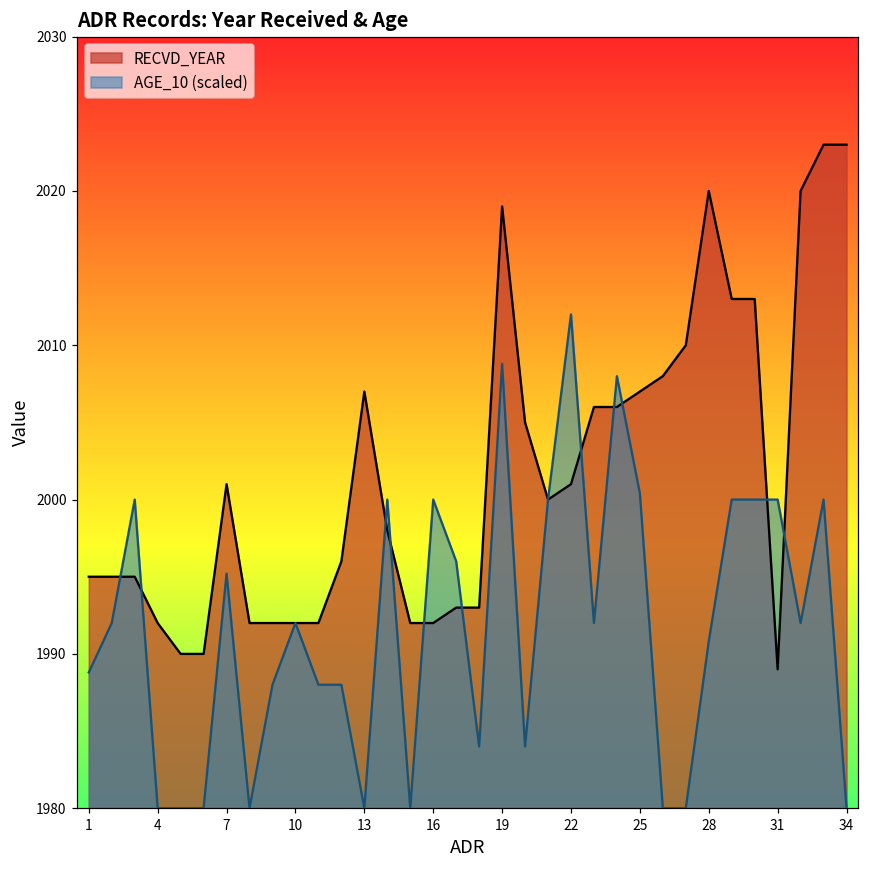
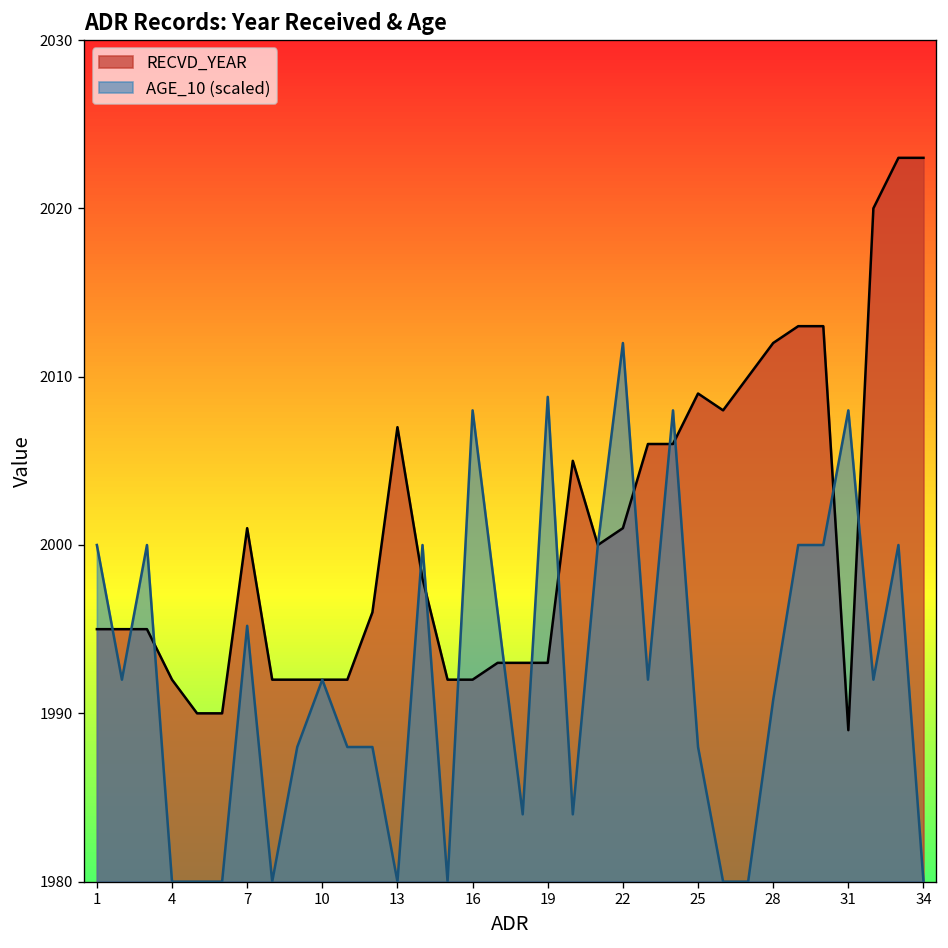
AGE_10 (scaled), 1: 1988.8 -> 2000.0
AGE_10 (scaled), 16: 2000.0 -> 2008.0
RECVD_YEAR, 19: 2019 -> 1993
RECVD_YEAR, 25: 2007 -> 2009
AGE_10 (scaled), 25: 2000.4 -> 1988.0
RECVD_YEAR, 28: 2020 -> 2012
AGE_10 (scaled), 31: 2000.0 -> 2008.0
